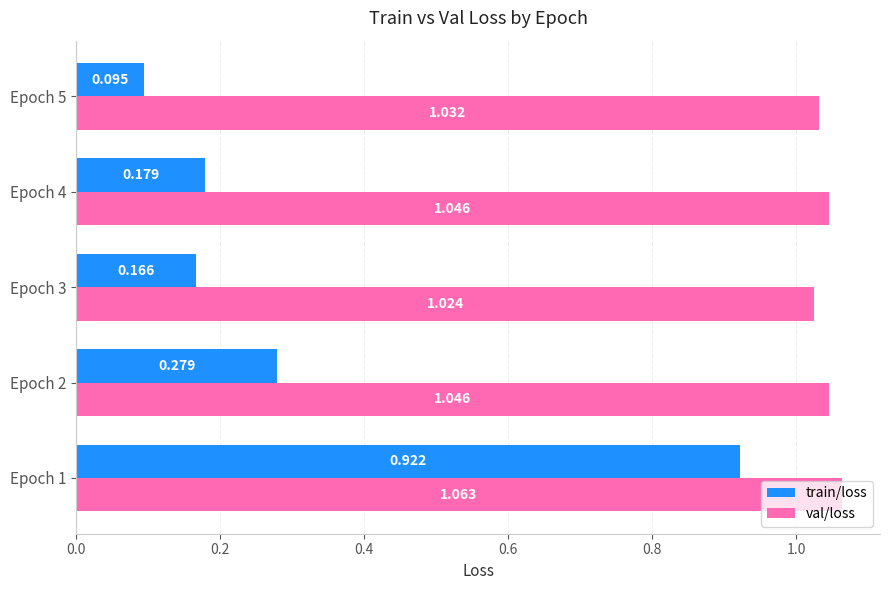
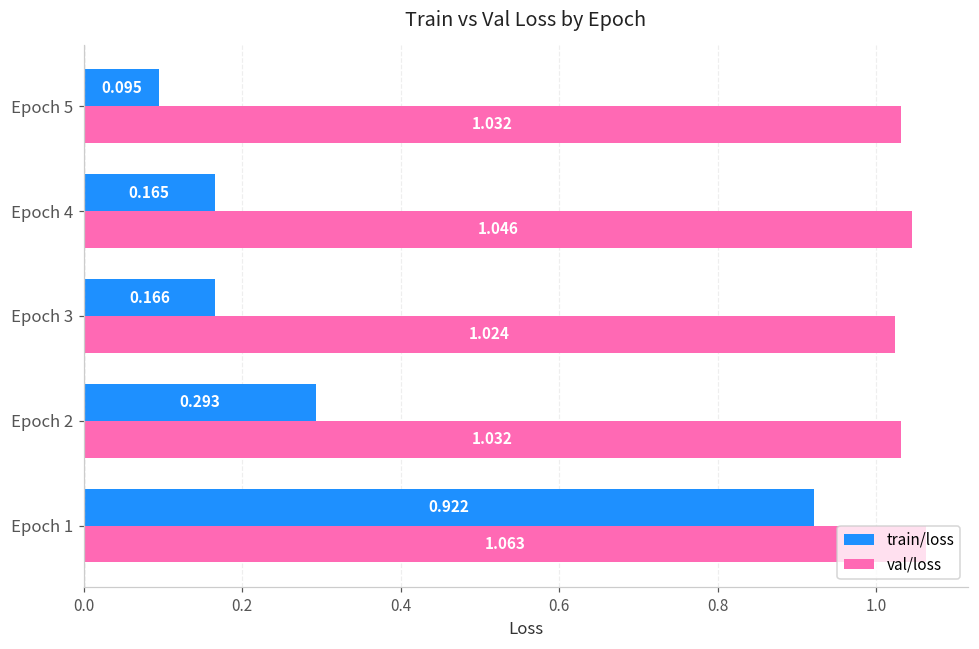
train/loss, Epoch 4: 0.179 -> 0.165
train/loss, Epoch 2: 0.279 -> 0.293
val/loss, Epoch 2: 1.046 -> 1.032
